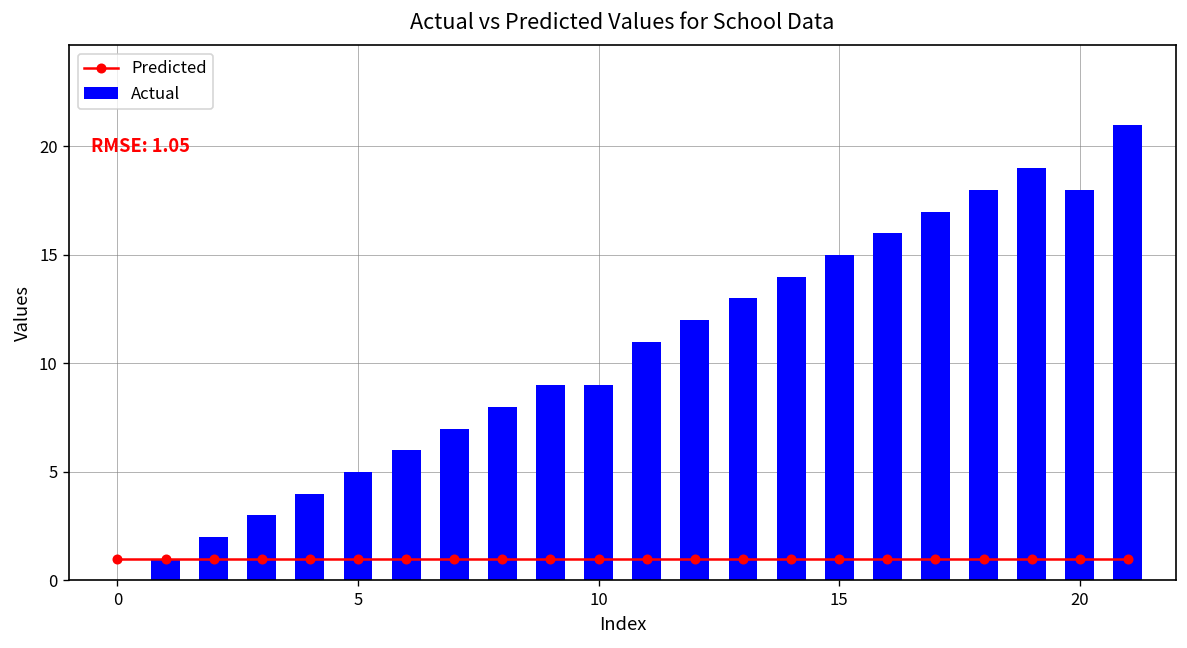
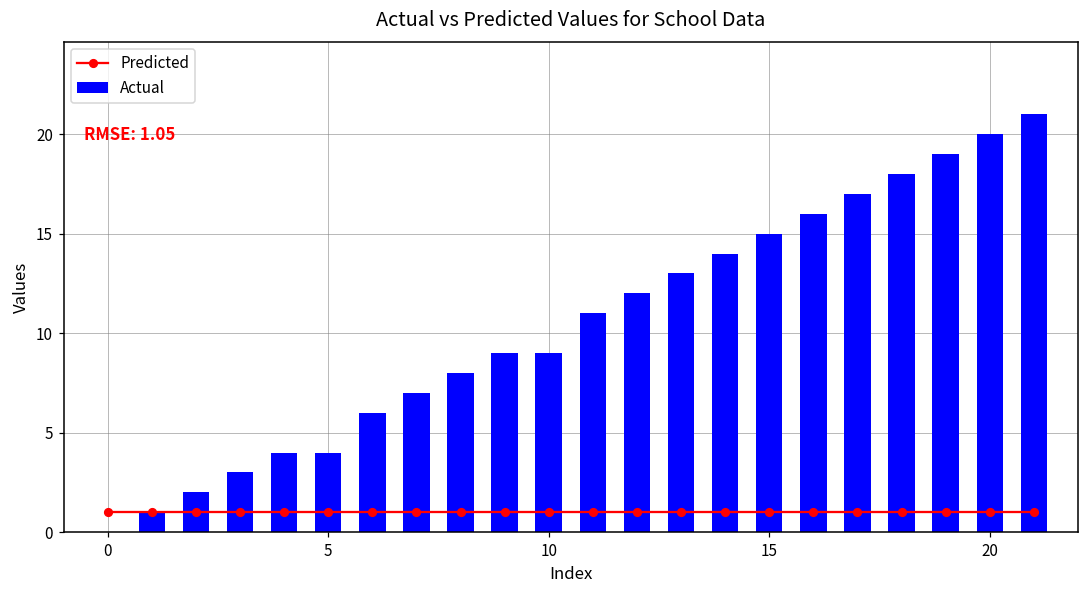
Actual, 5: 5 -> 4
Actual, 20: 18 -> 20
